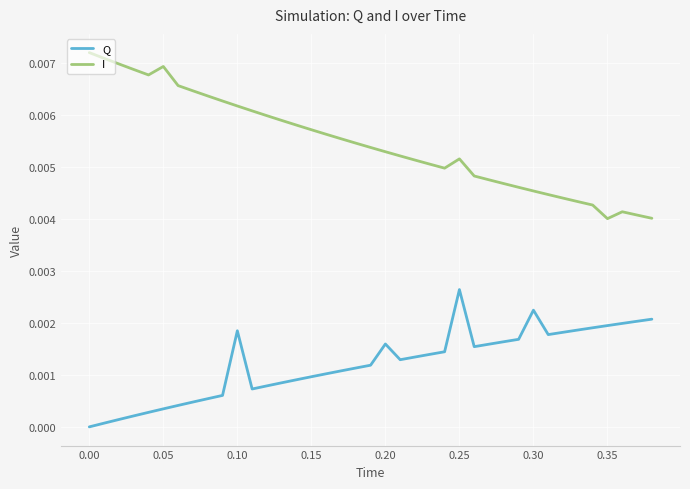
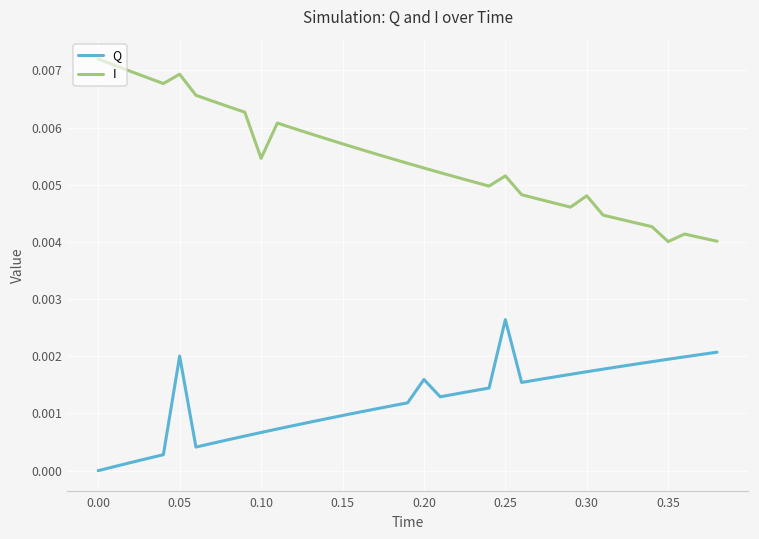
Q, 0.05: 0.0003 -> 0.0020
Q, 0.10: 0.0018 -> 0.0007
I, 0.10: 0.0062 -> 0.0055
Q, 0.30: 0.0022 -> 0.0017
I, 0.30: 0.0045 -> 0.0048
